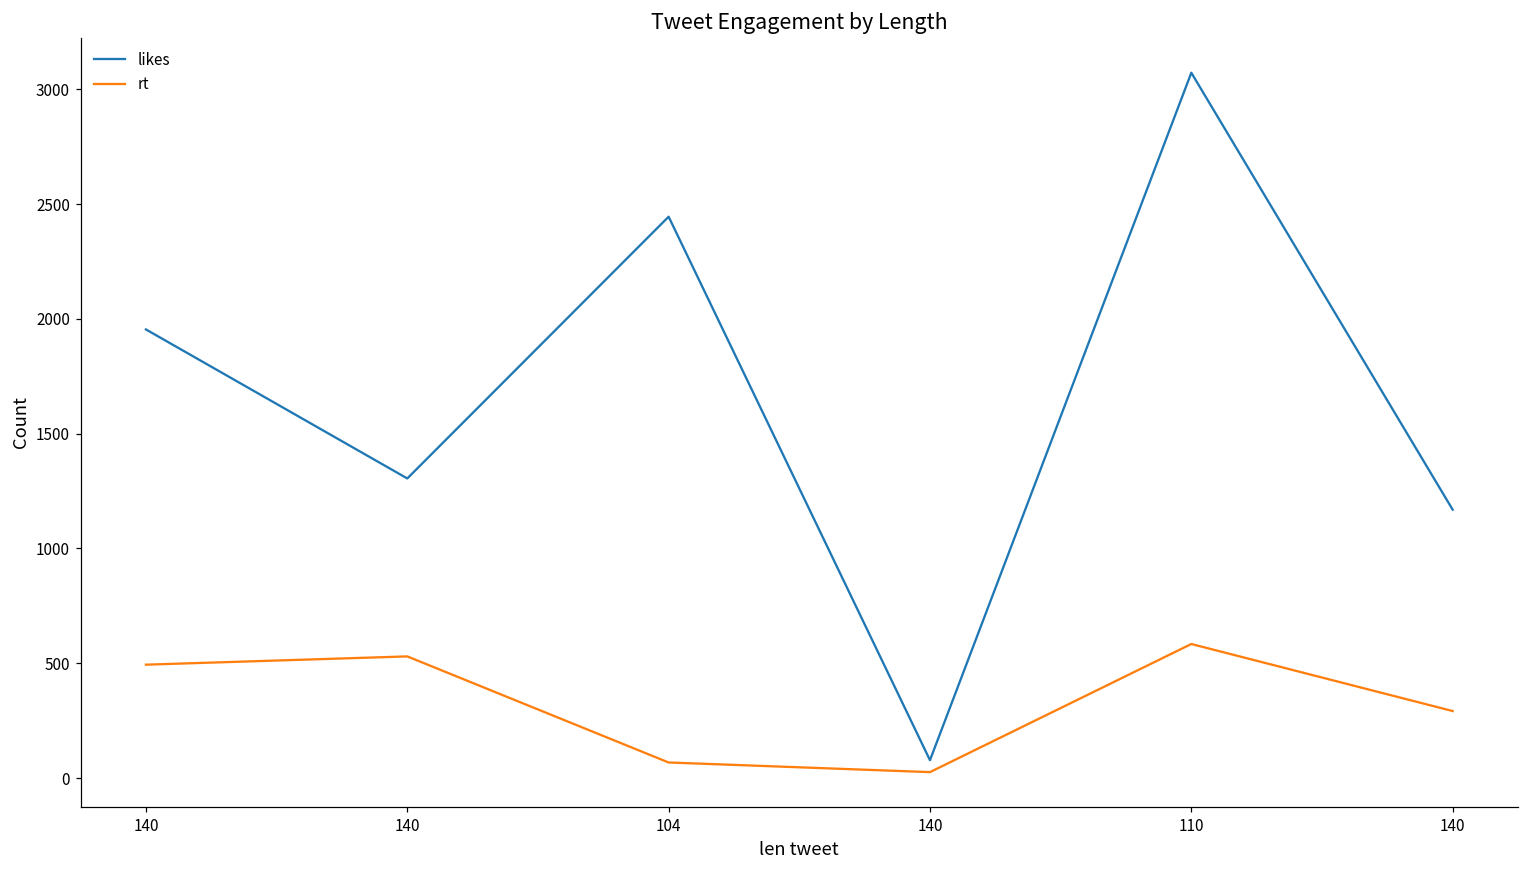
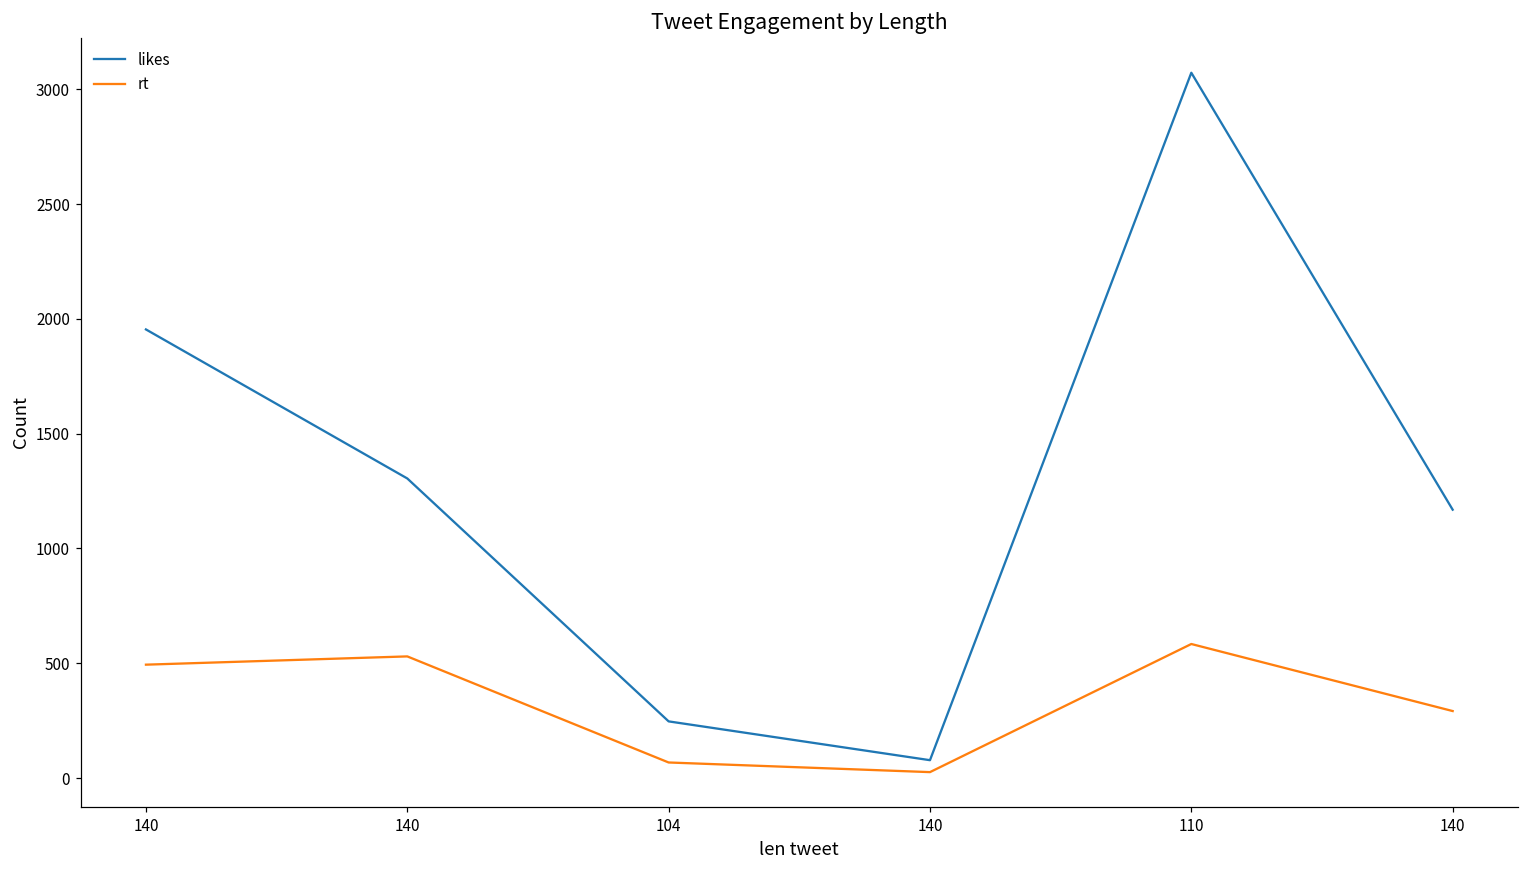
likes, 104: 2450 -> 250
